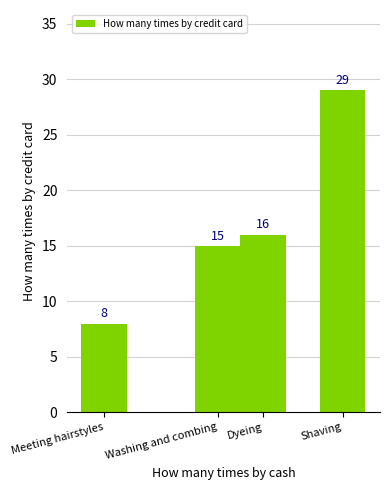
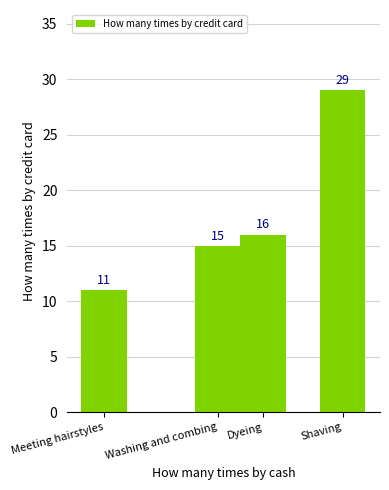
Meeting hairstyles: 8 -> 11
